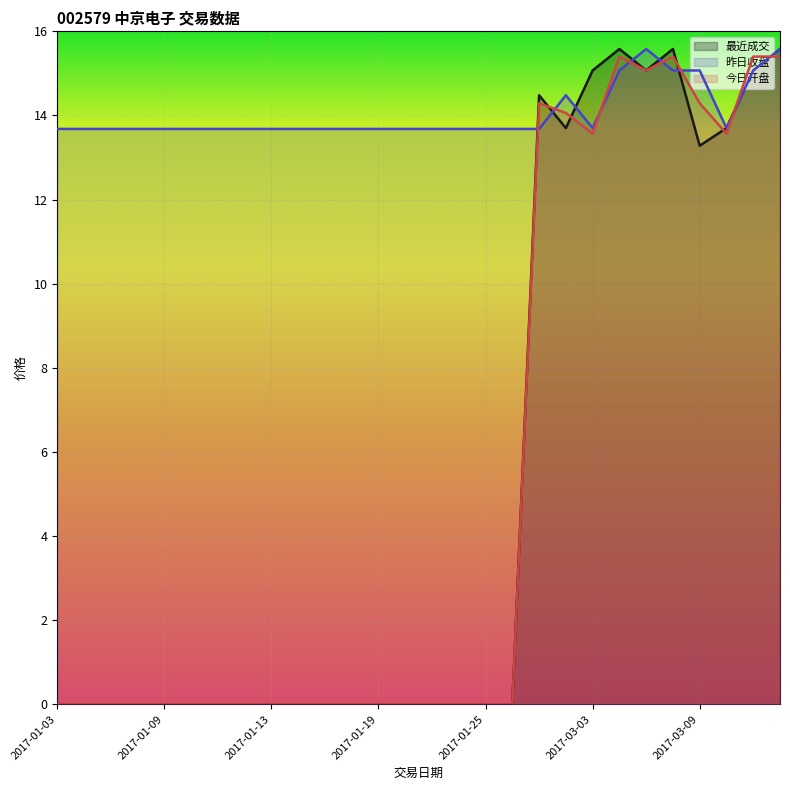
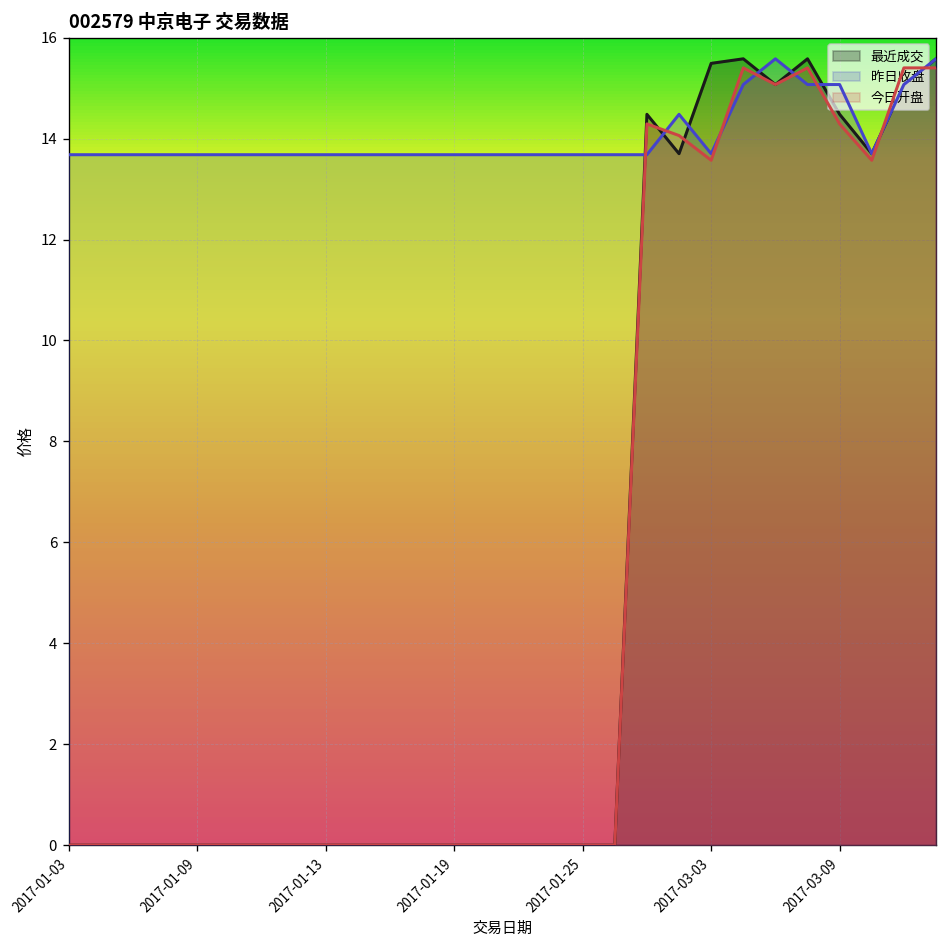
最近成交, 2017-03-03: 15.1 -> 15.5
最近成交, 2017-03-09: 13.3 -> 14.5
